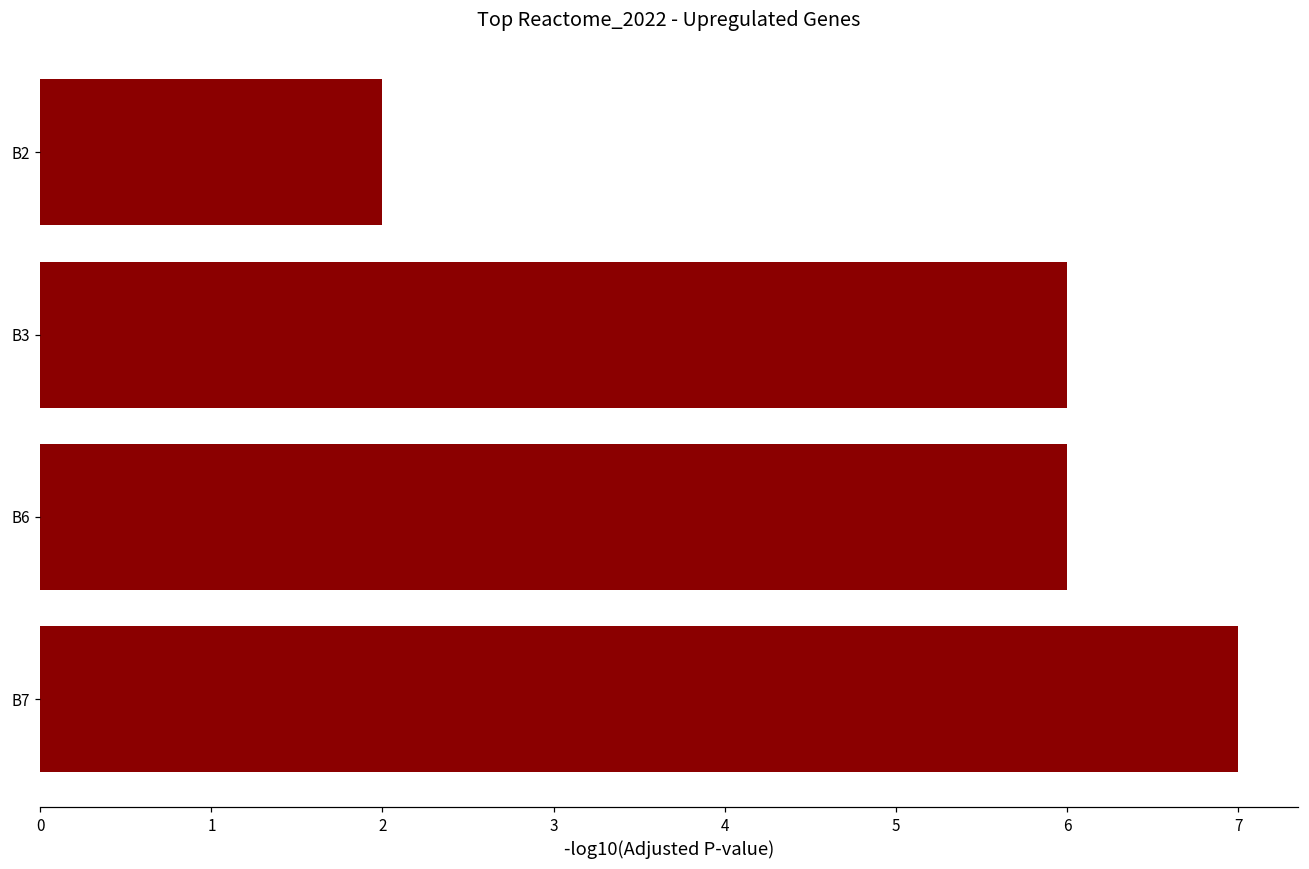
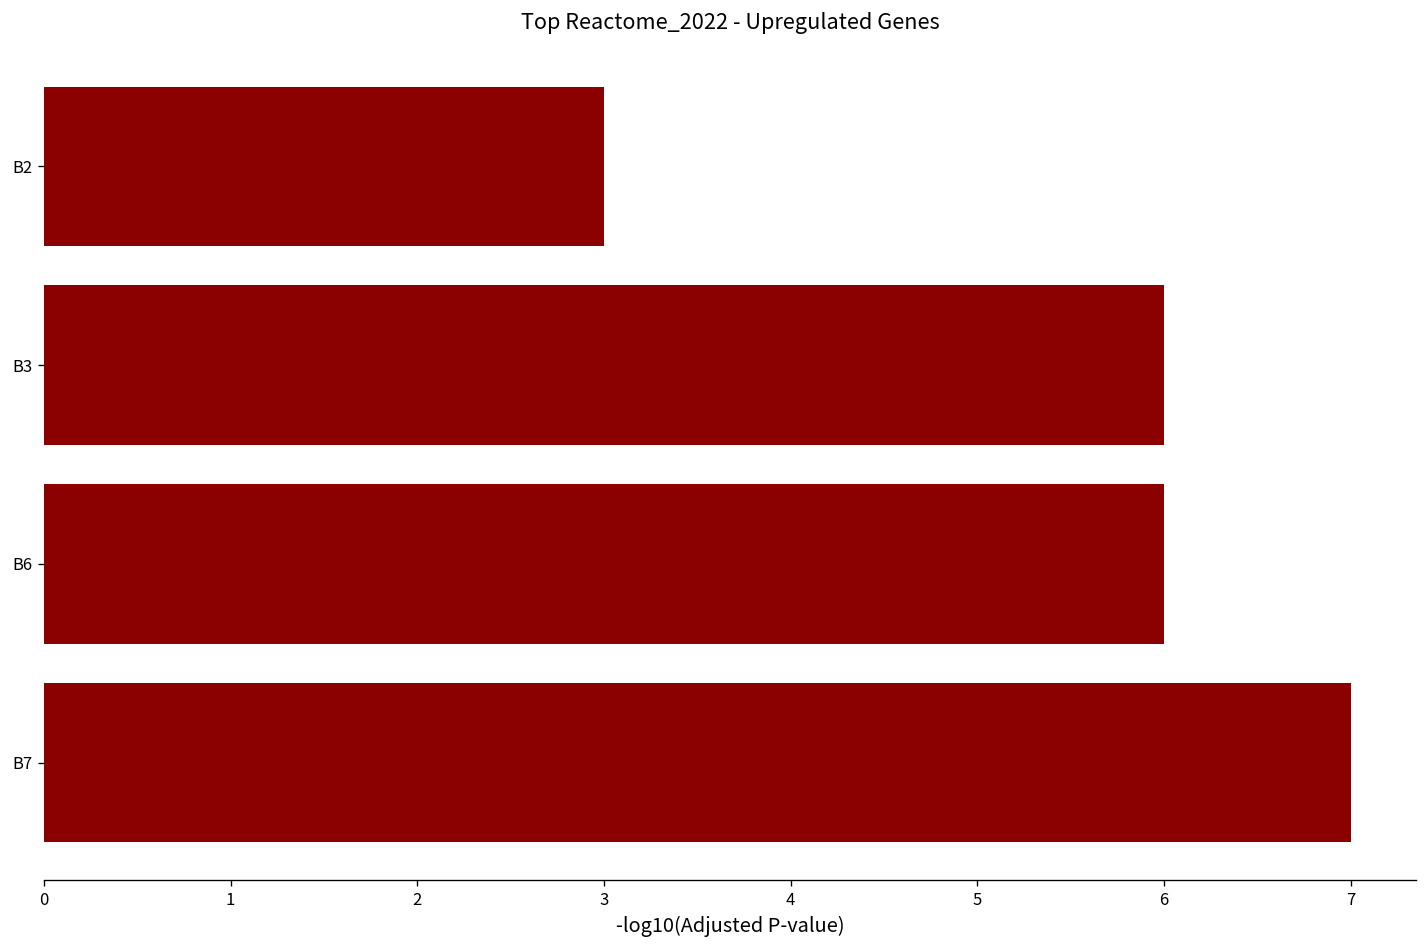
B2: 2 -> 3
